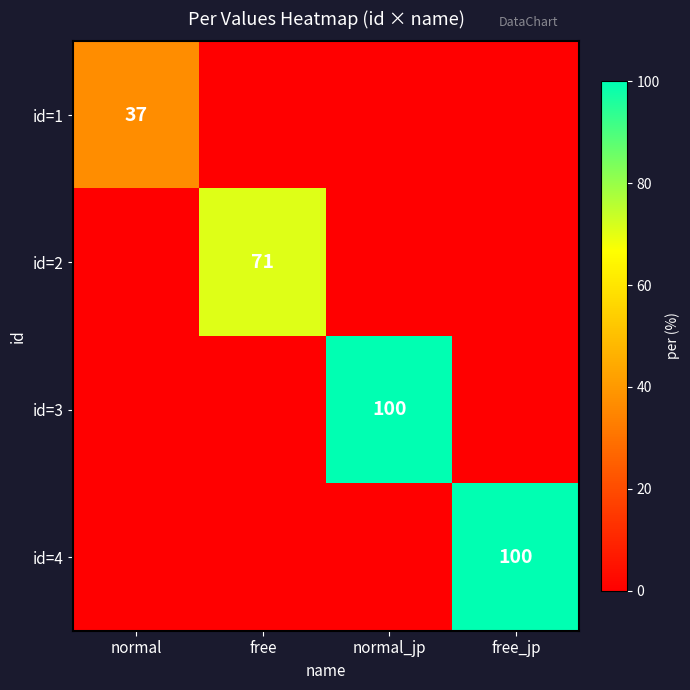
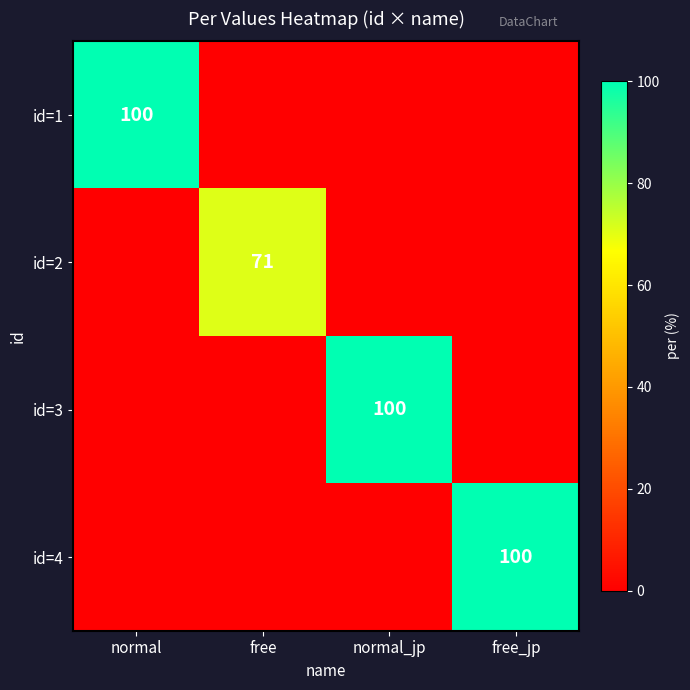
id=1, normal: 37 -> 100
